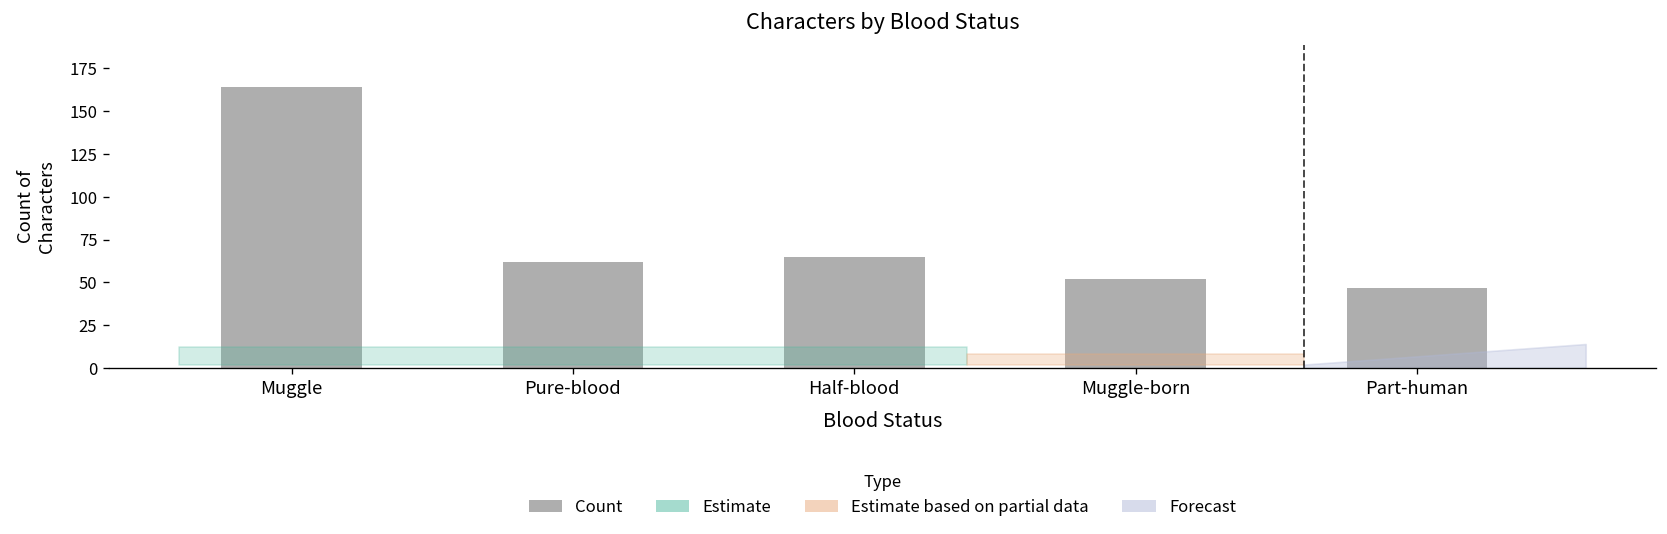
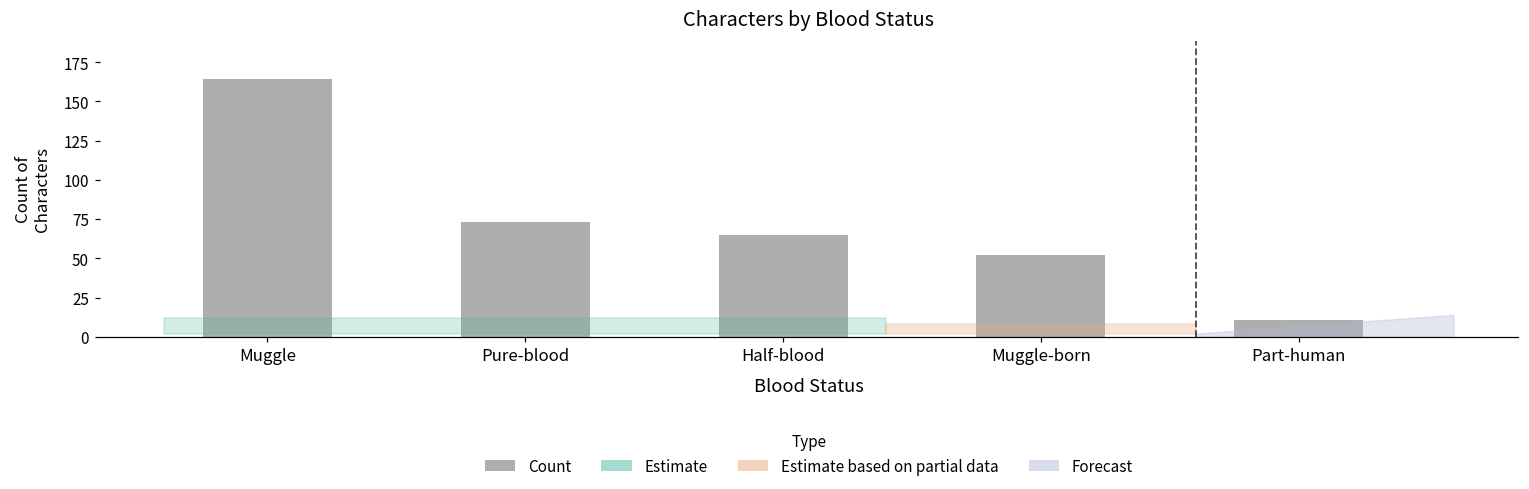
Count, Pure-blood: 62 -> 73
Count, Part-human: 47 -> 11
